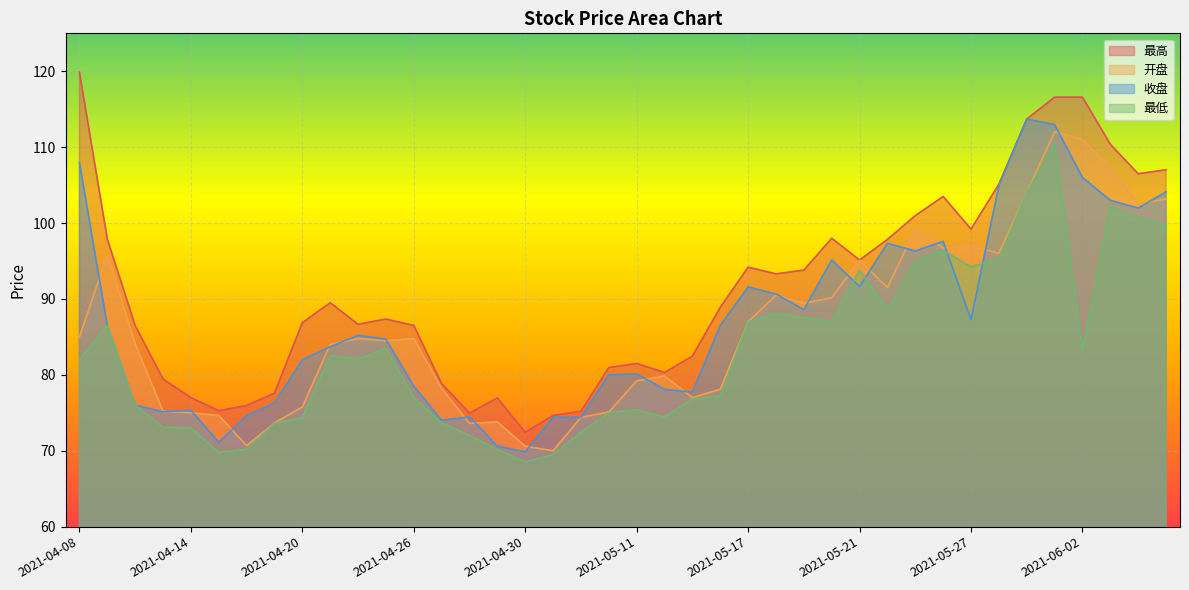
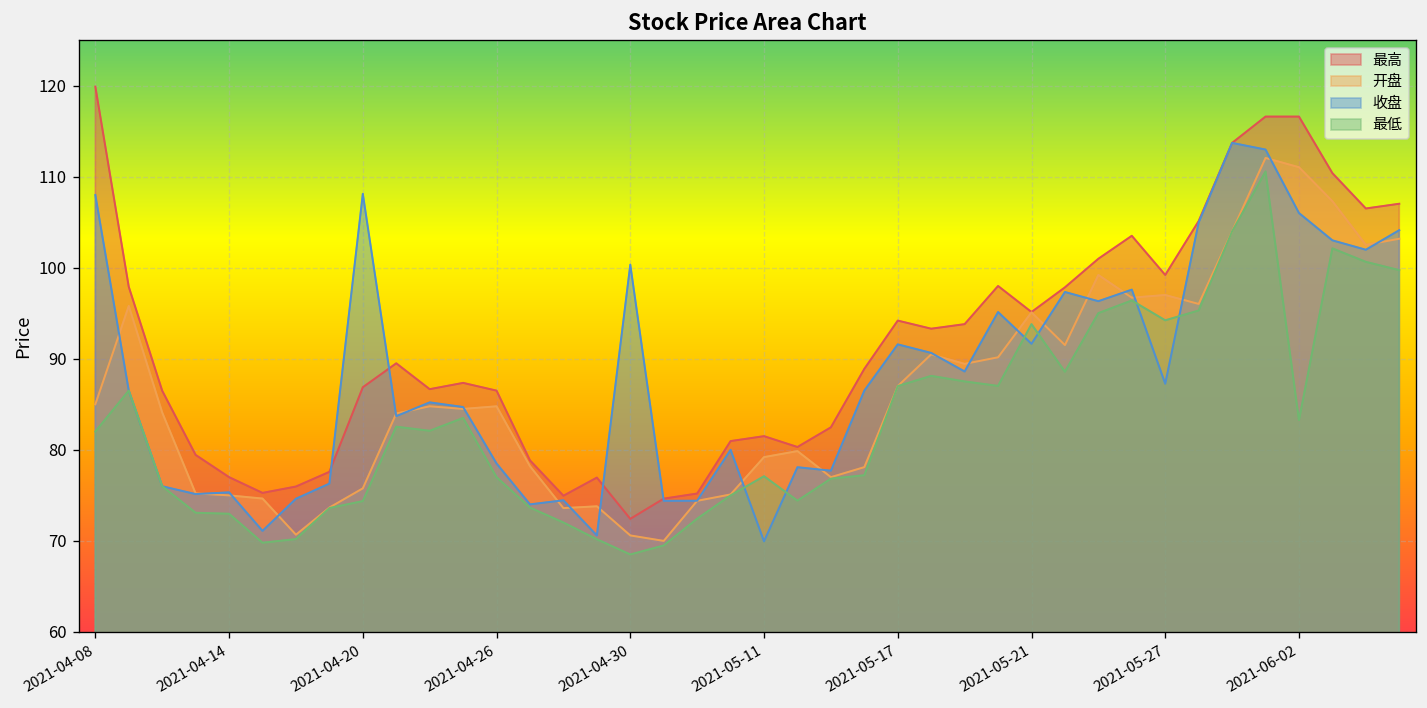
收盘, 2021-04-20: 82 -> 108
收盘, 2021-04-30: 70 -> 100
收盘, 2021-05-11: 80 -> 70
最低, 2021-05-11: 75 -> 77
